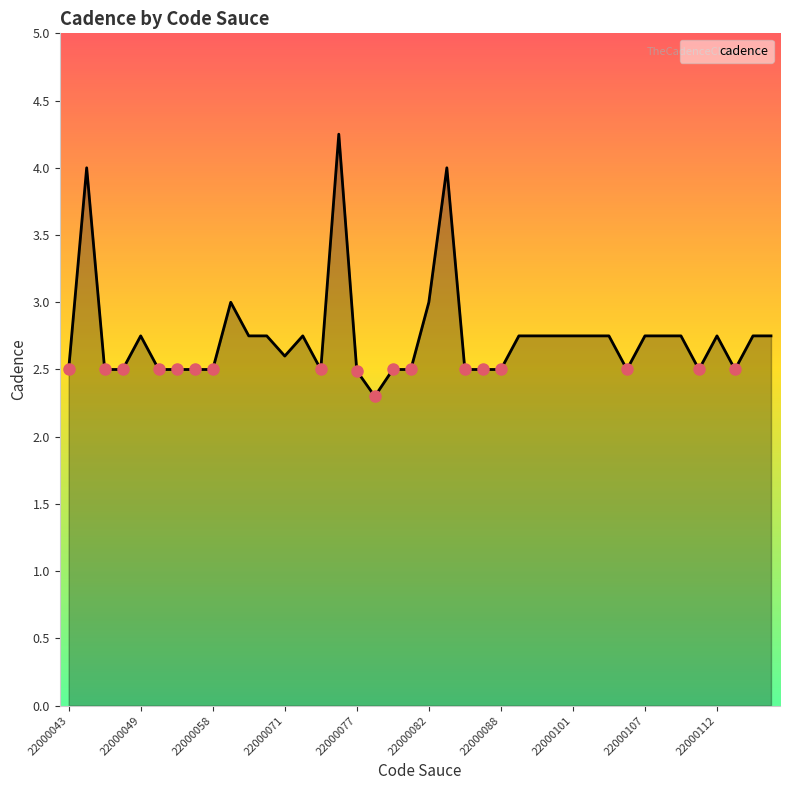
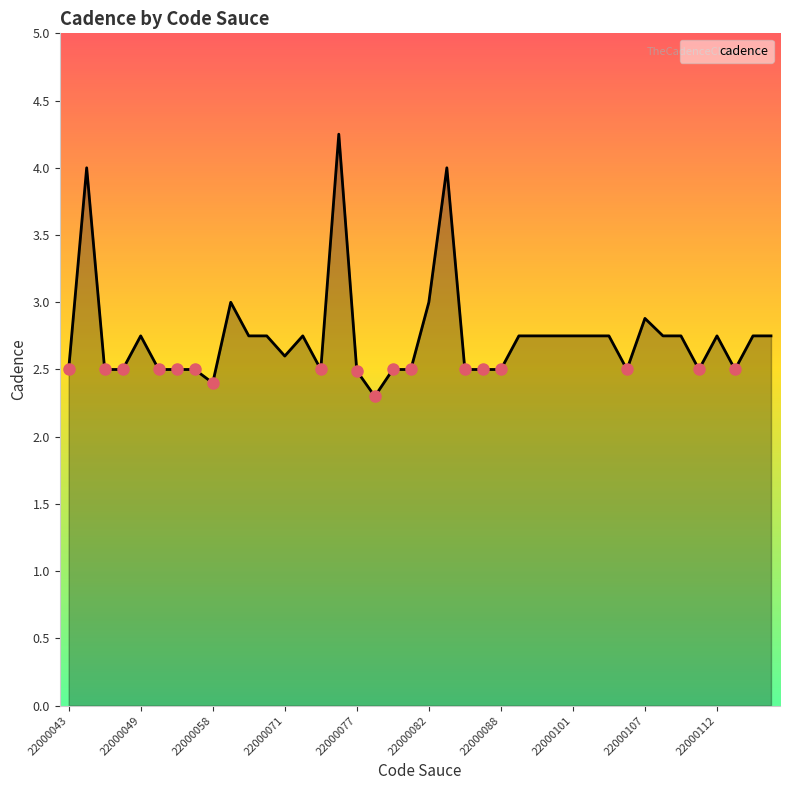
cadence, 22000058: 2.5 -> 2.4
cadence, 22000107: 2.75 -> 2.88
